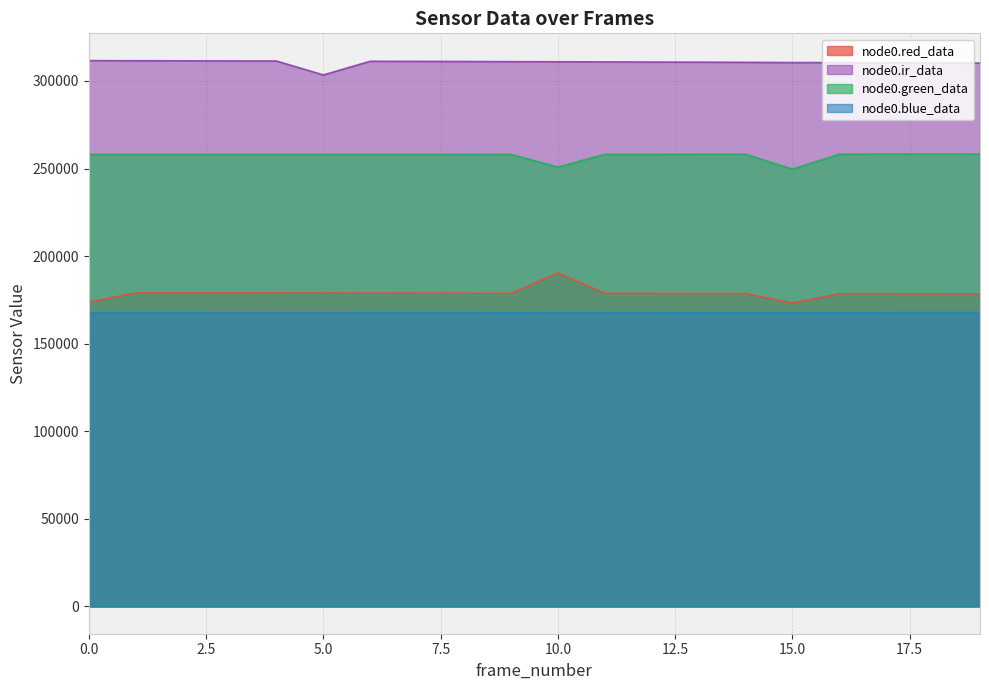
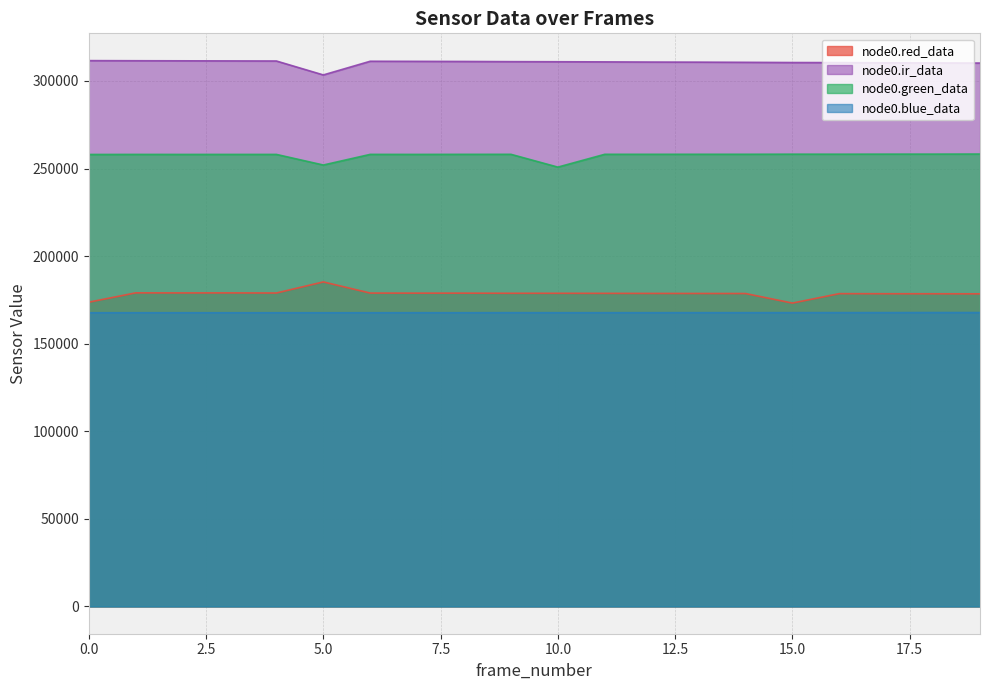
node0.red_data, 5.0: 179000 -> 185000
node0.green_data, 5.0: 258000 -> 252000
node0.red_data, 10.0: 190000 -> 179000
node0.green_data, 15.0: 250000 -> 258000
